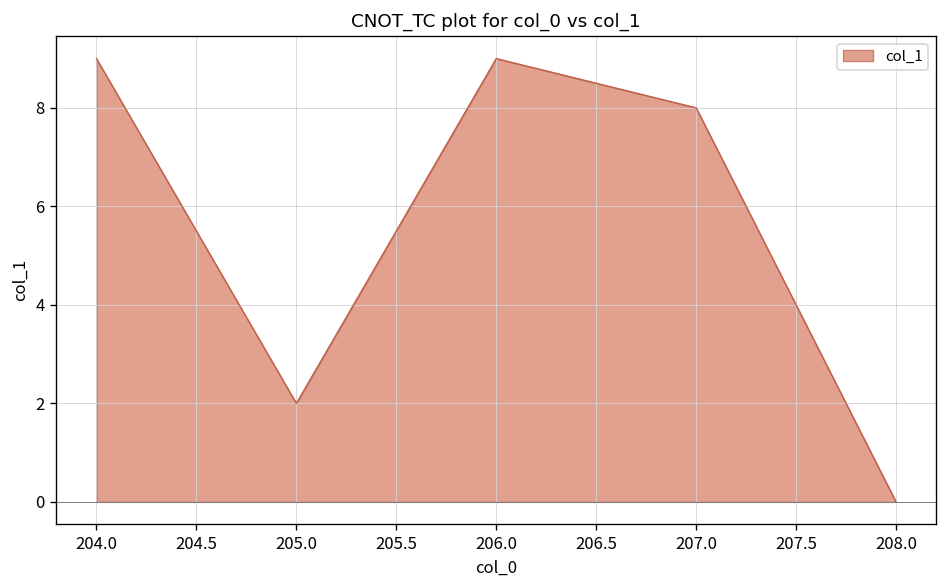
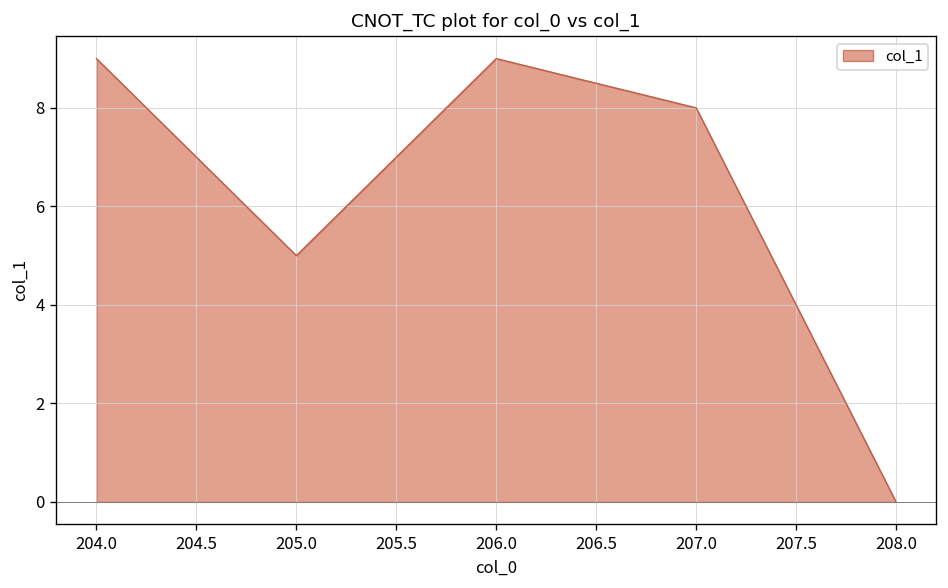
205.0: 2 -> 5
